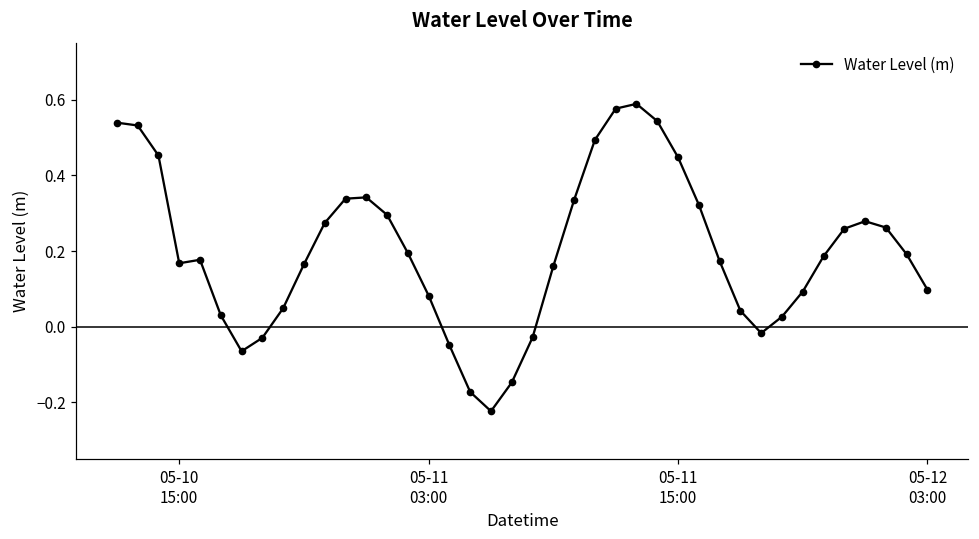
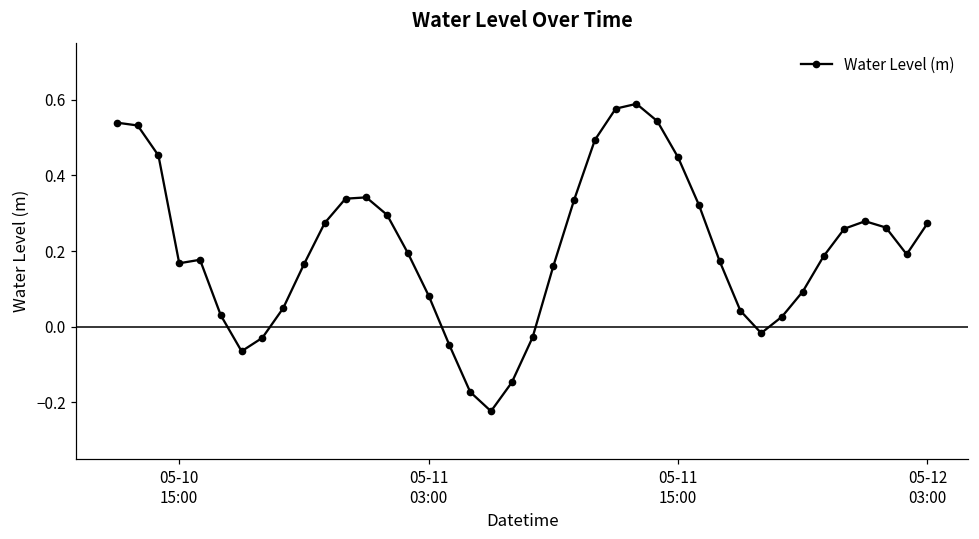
05-12 03:00: 0.10 -> 0.27
